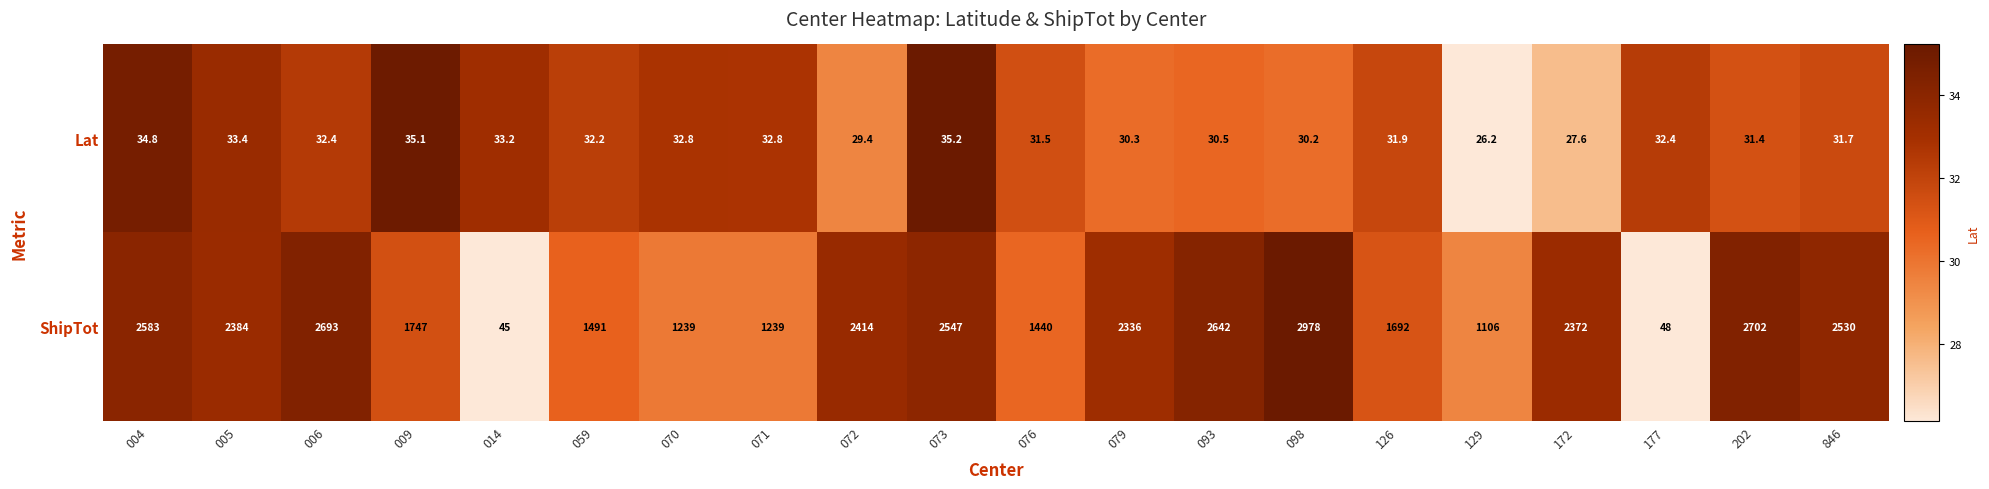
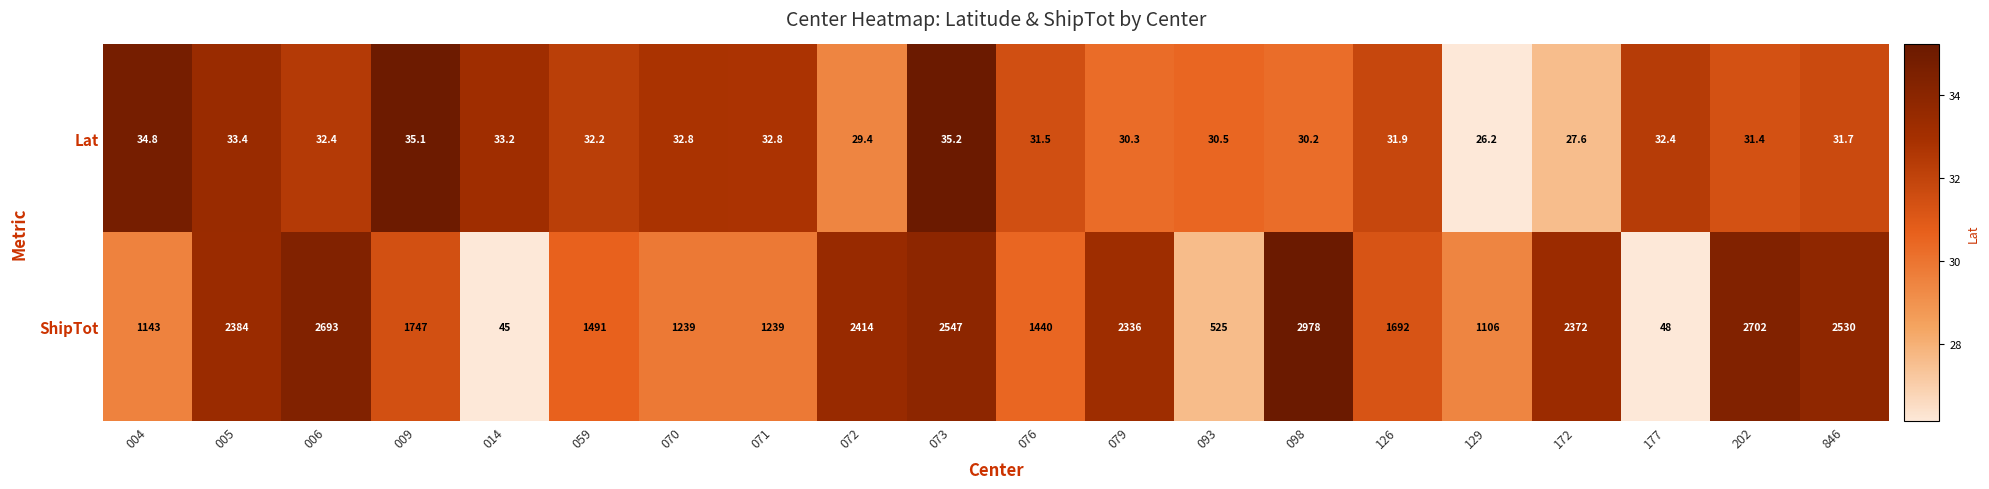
ShipTot, 004: 2583 -> 1143
ShipTot, 093: 2642 -> 525
